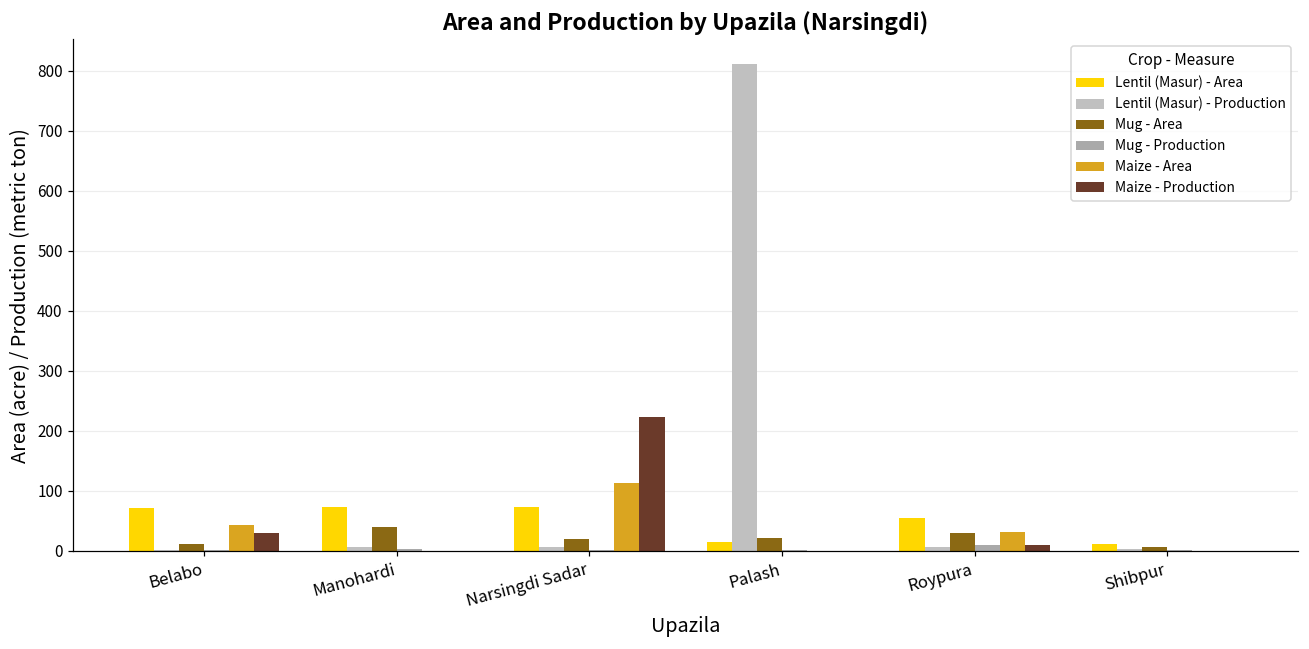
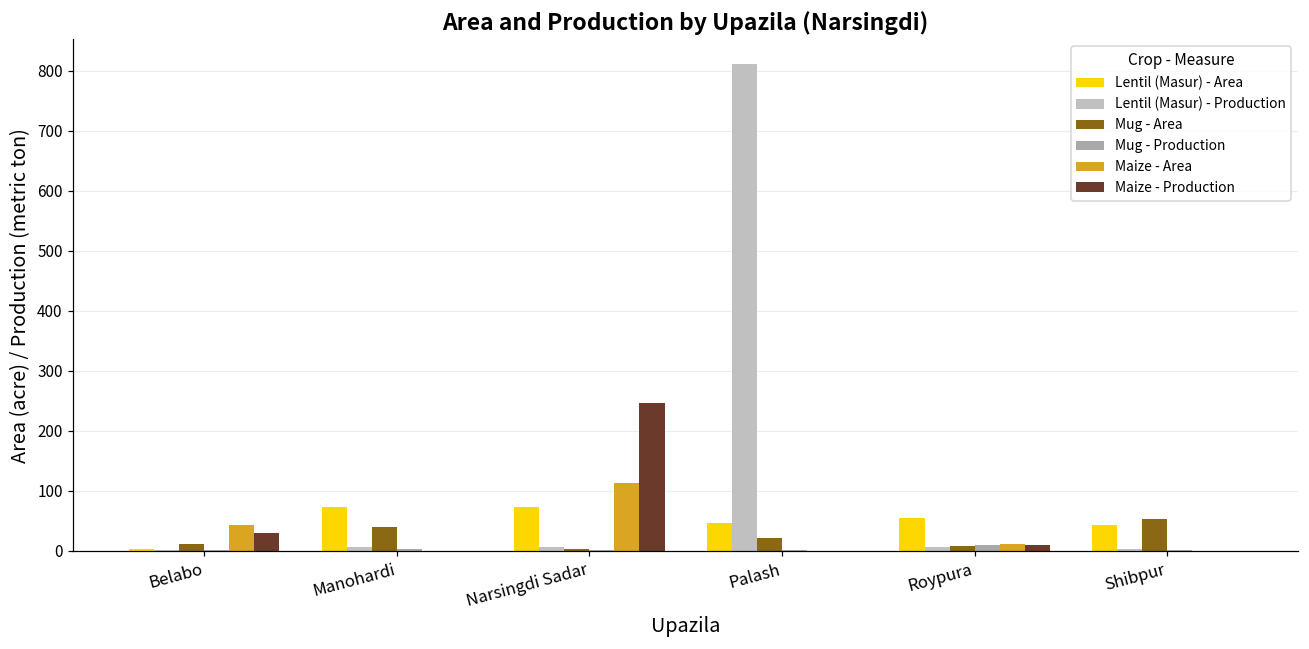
Lentil (Masur) - Area, Belabo: 70 -> 0
Mug - Area, Narsingdi Sadar: 20 -> 0
Maize - Production, Narsingdi Sadar: 220 -> 250
Lentil (Masur) - Area, Palash: 20 -> 50
Mug - Area, Roypura: 30 -> 10
Maize - Area, Roypura: 30 -> 10
Lentil (Masur) - Area, Shibpur: 10 -> 40
Mug - Area, Shibpur: 10 -> 50
